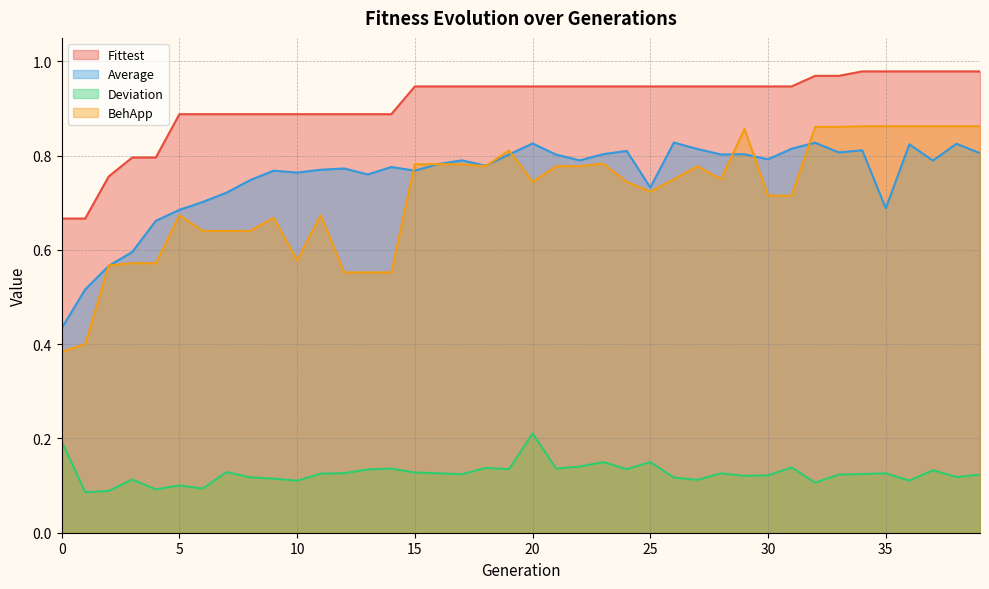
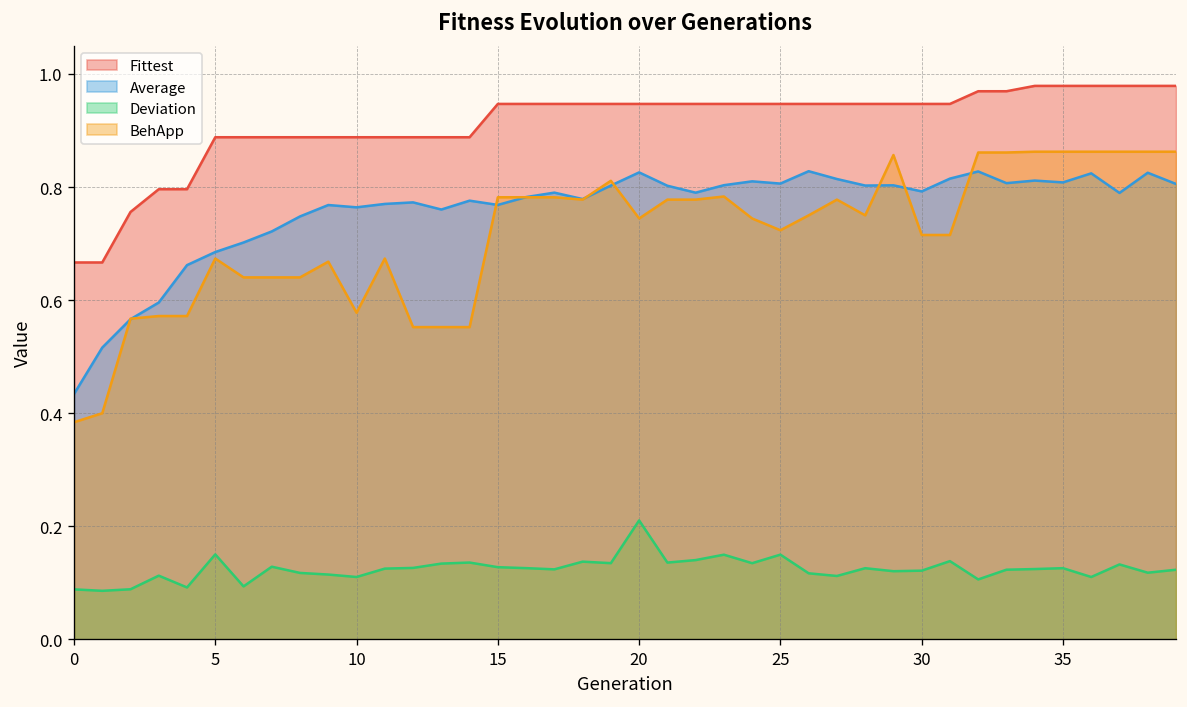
Deviation, 0: 0.19 -> 0.09
Deviation, 5: 0.10 -> 0.15
Average, 25: 0.73 -> 0.81
Average, 35: 0.69 -> 0.81
